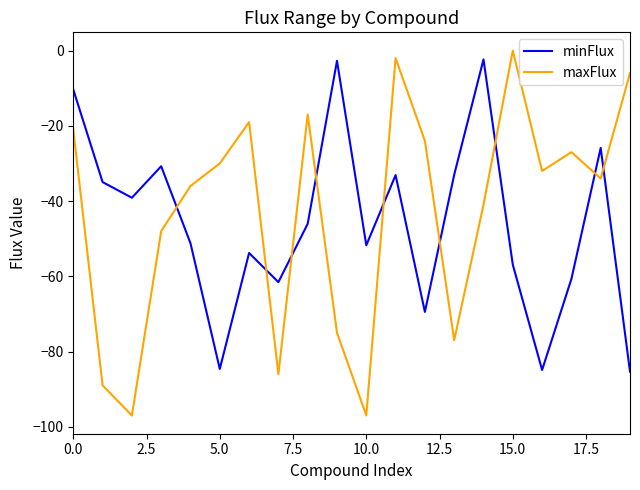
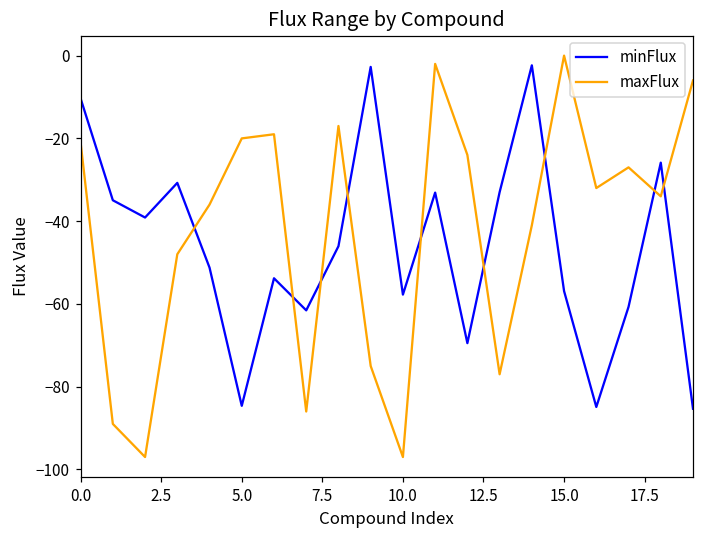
maxFlux, 5.0: -30 -> -20
minFlux, 10.0: -52 -> -58
